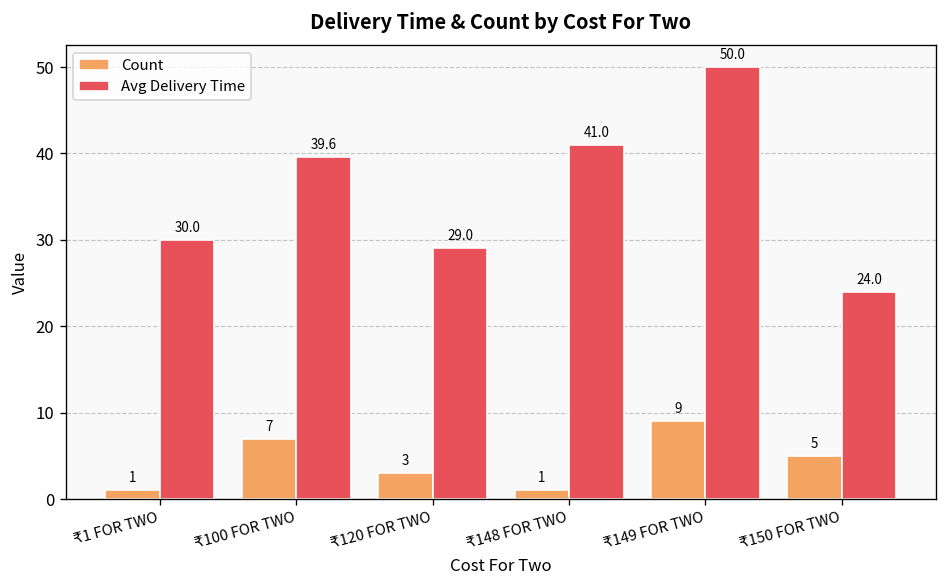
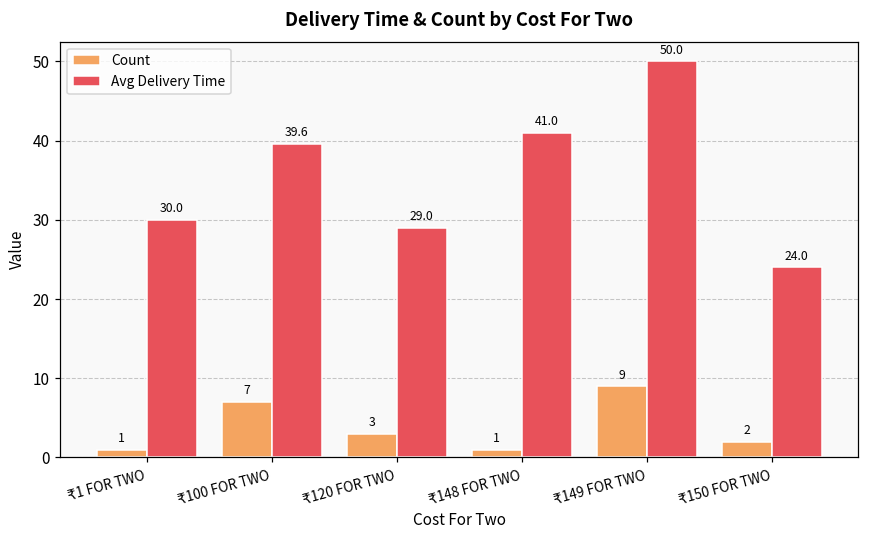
Count, ₹150 FOR TWO: 5 -> 2
